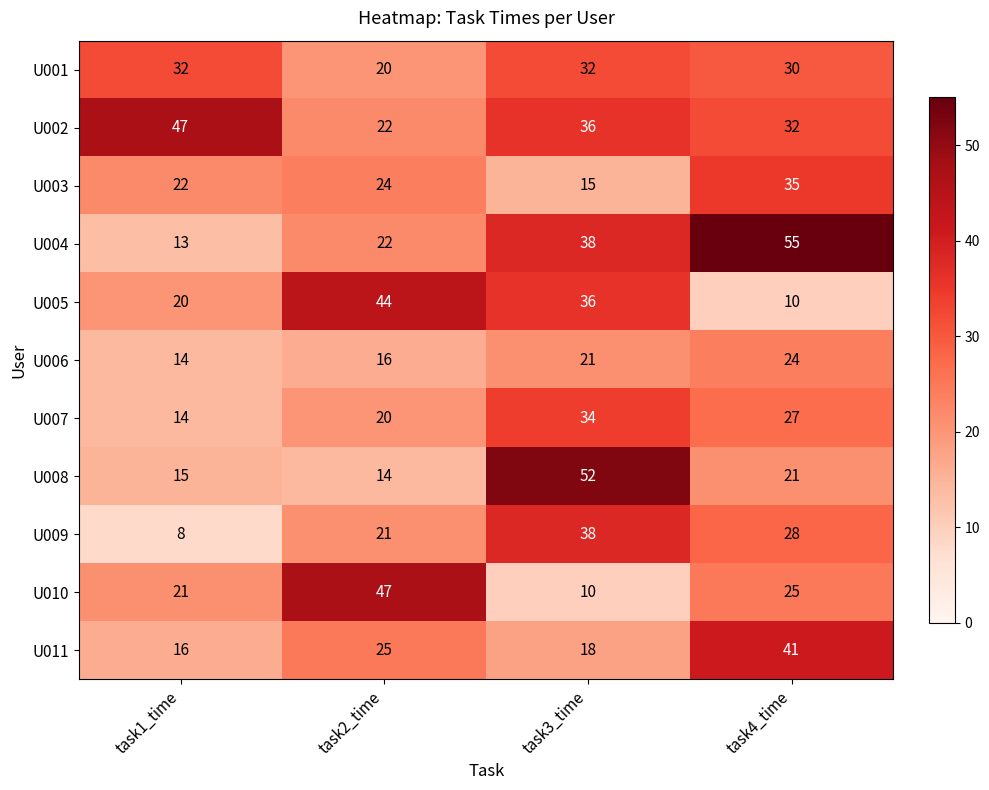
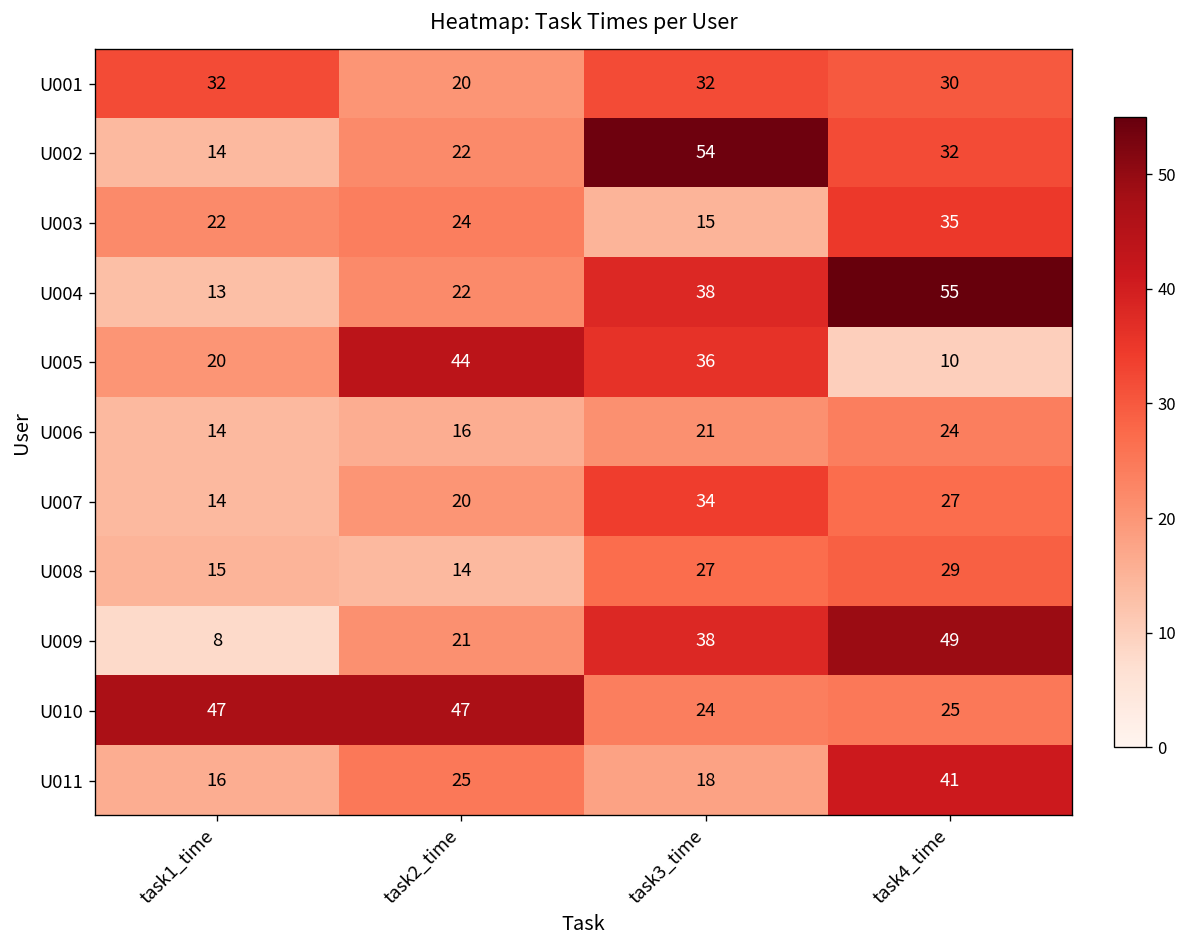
U002, task1_time: 47 -> 14
U002, task3_time: 36 -> 54
U008, task3_time: 52 -> 27
U008, task4_time: 21 -> 29
U009, task4_time: 28 -> 49
U010, task1_time: 21 -> 47
U010, task3_time: 10 -> 24
